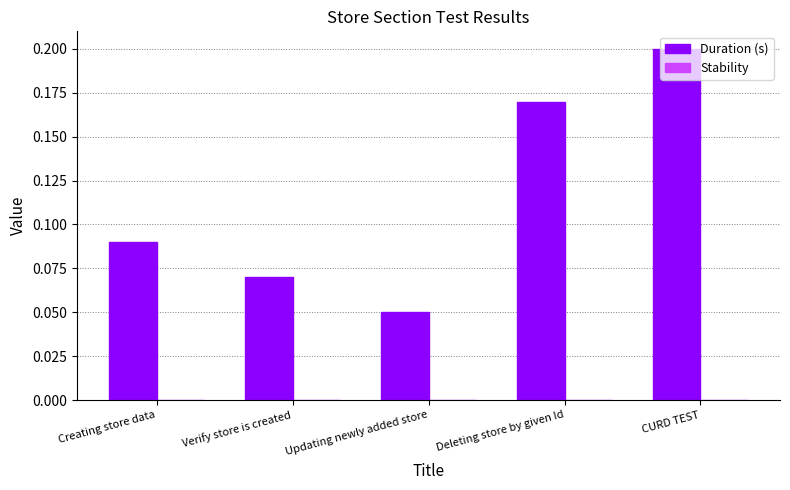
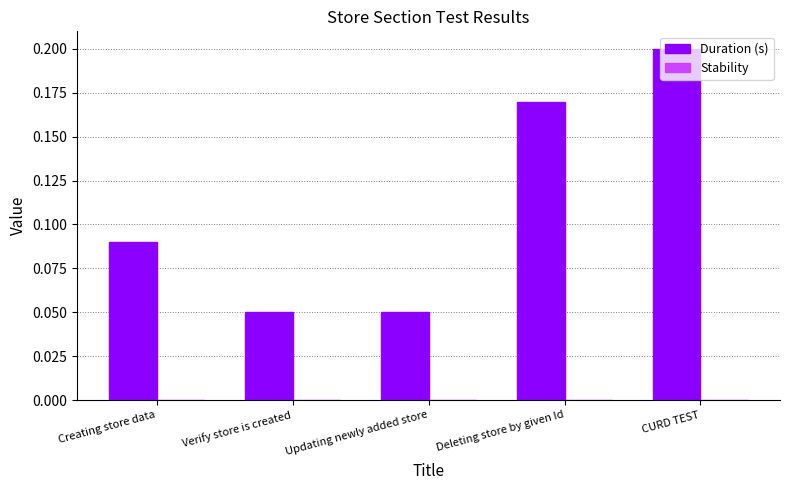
Duration (s), Verify store is created: 0.07 -> 0.05
